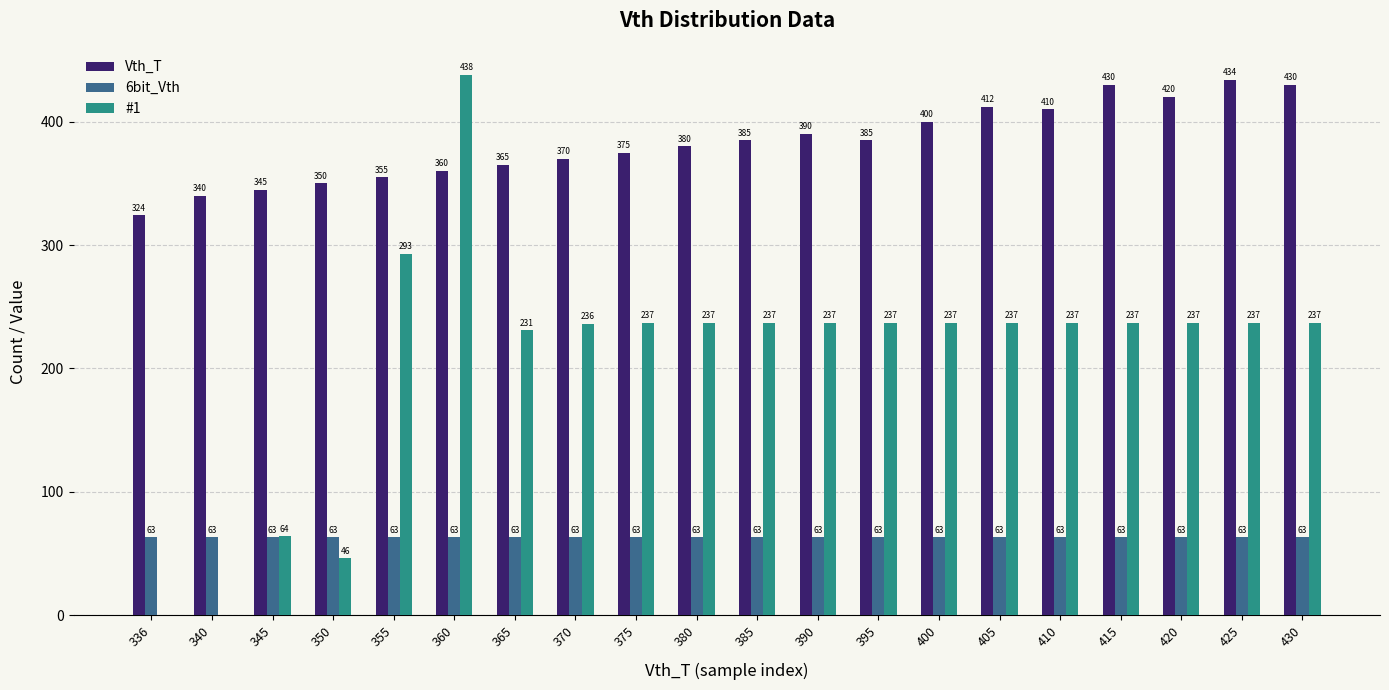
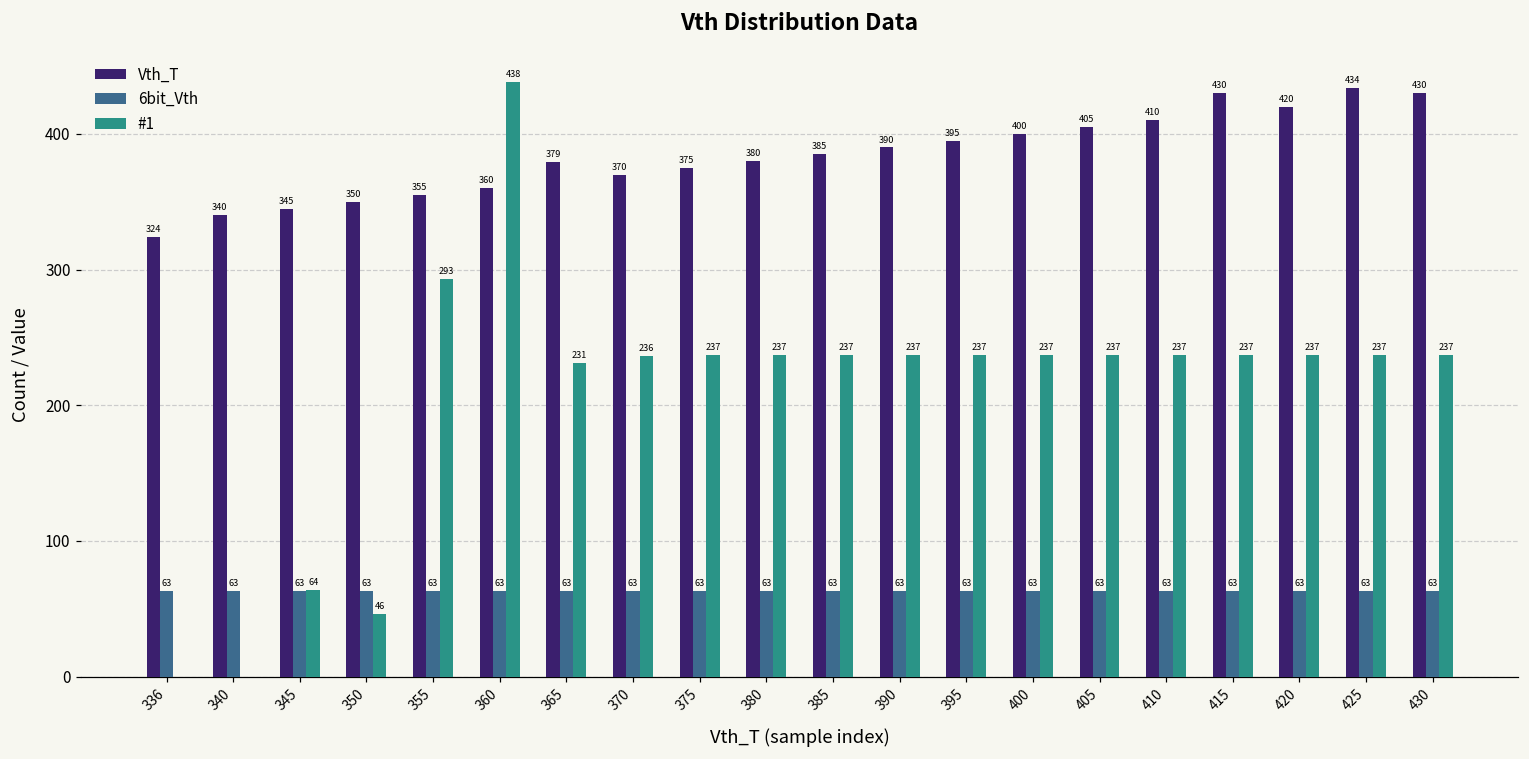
Vth_T, 365: 365 -> 379
Vth_T, 395: 385 -> 395
Vth_T, 405: 412 -> 405
